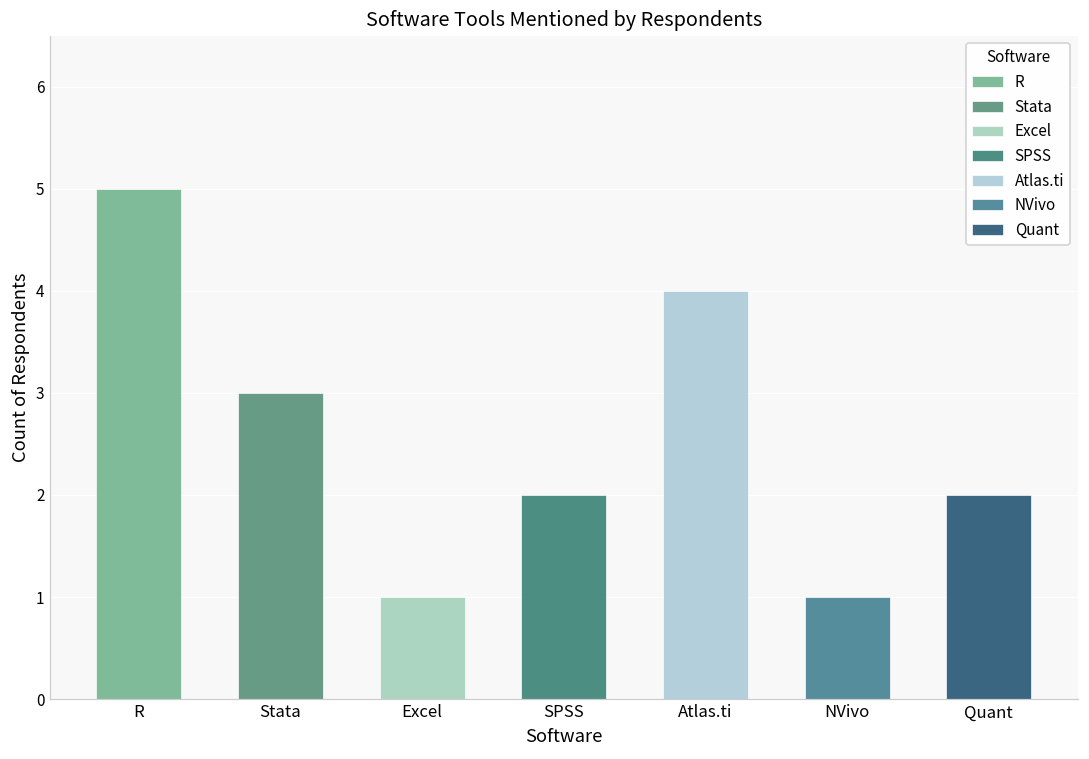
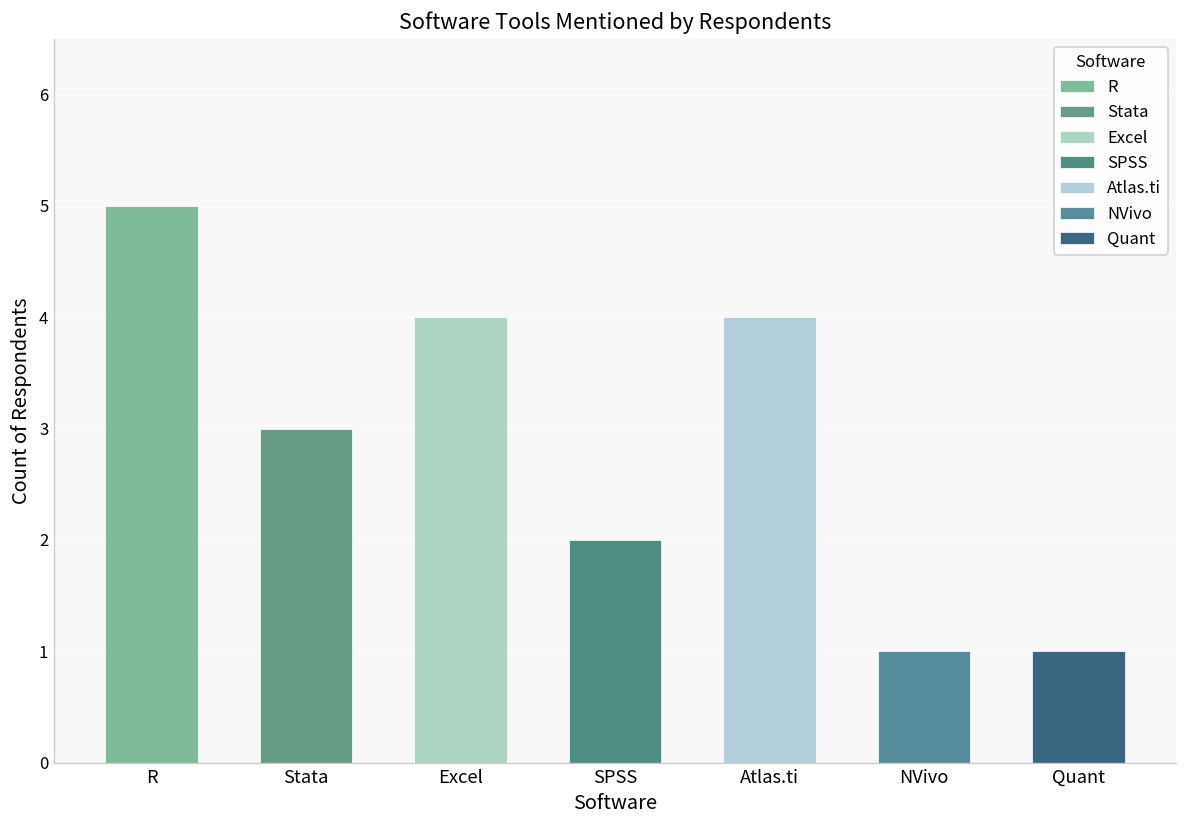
Excel: 1 -> 4
Quant: 2 -> 1
